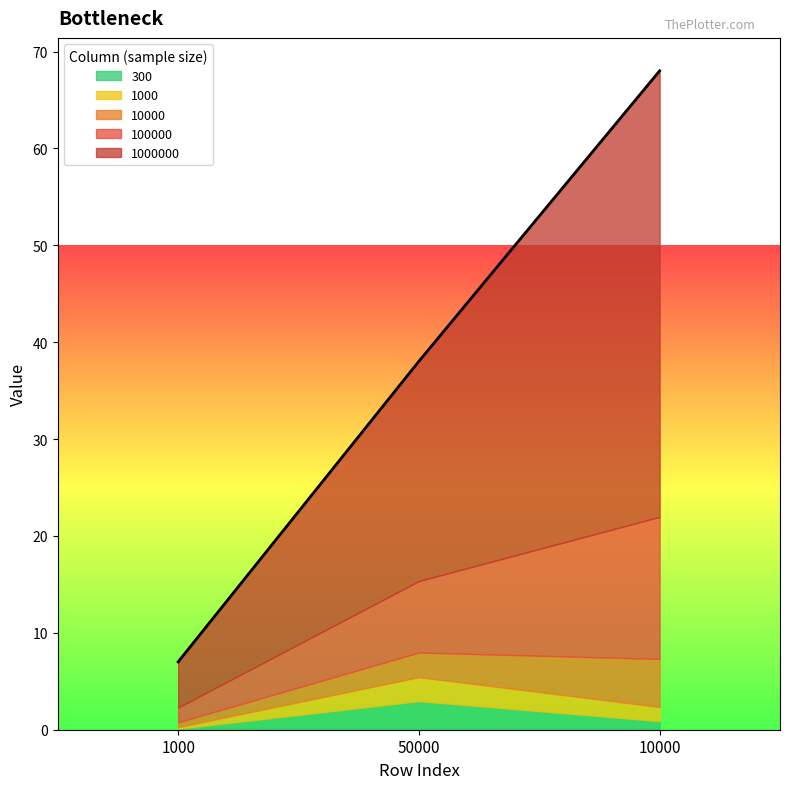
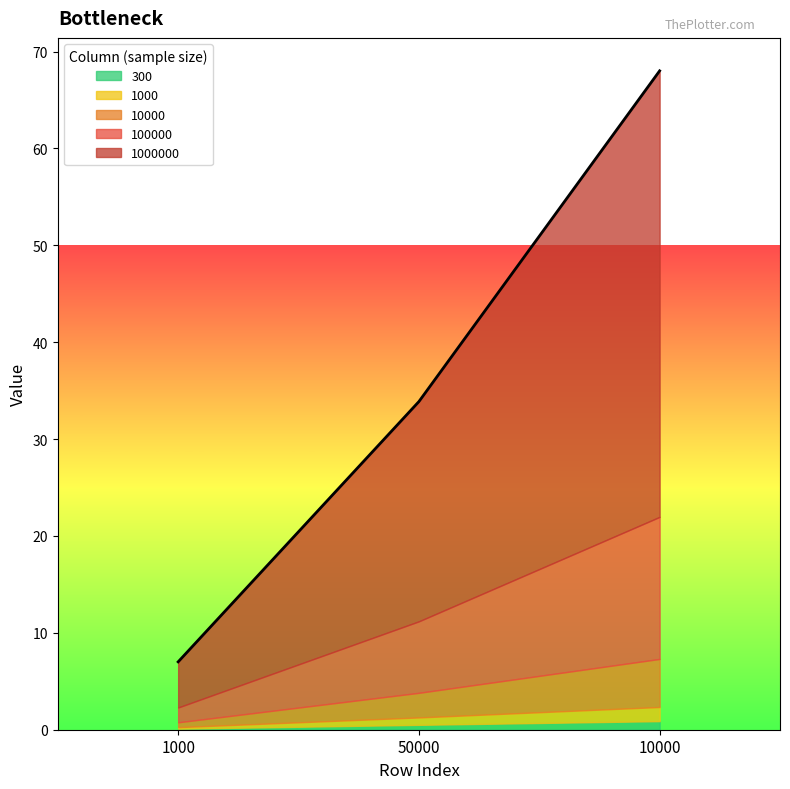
300, 50000: 3 -> 1
1000, 50000: 2 -> 1
